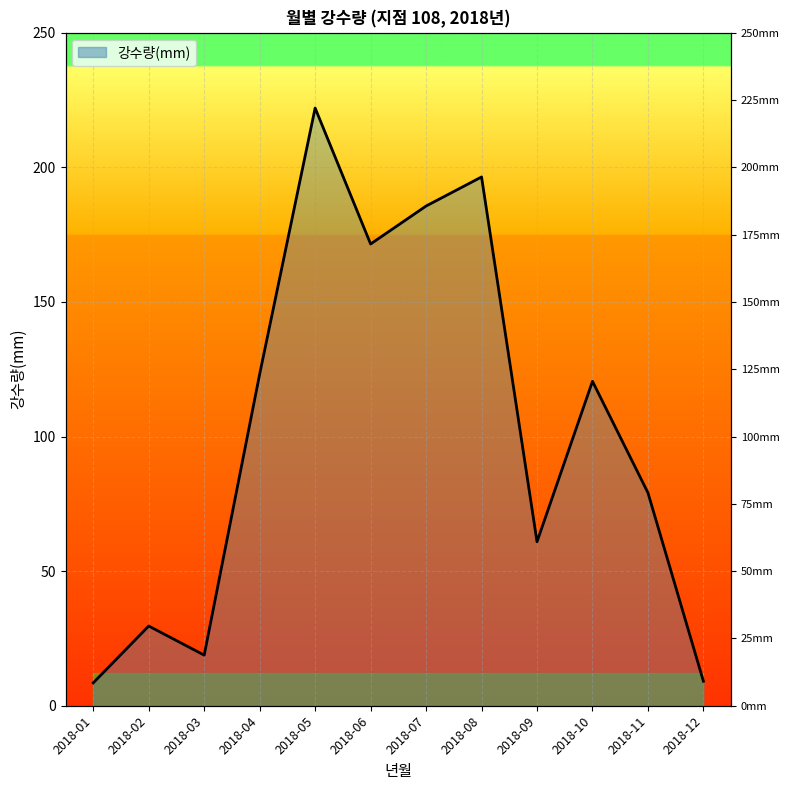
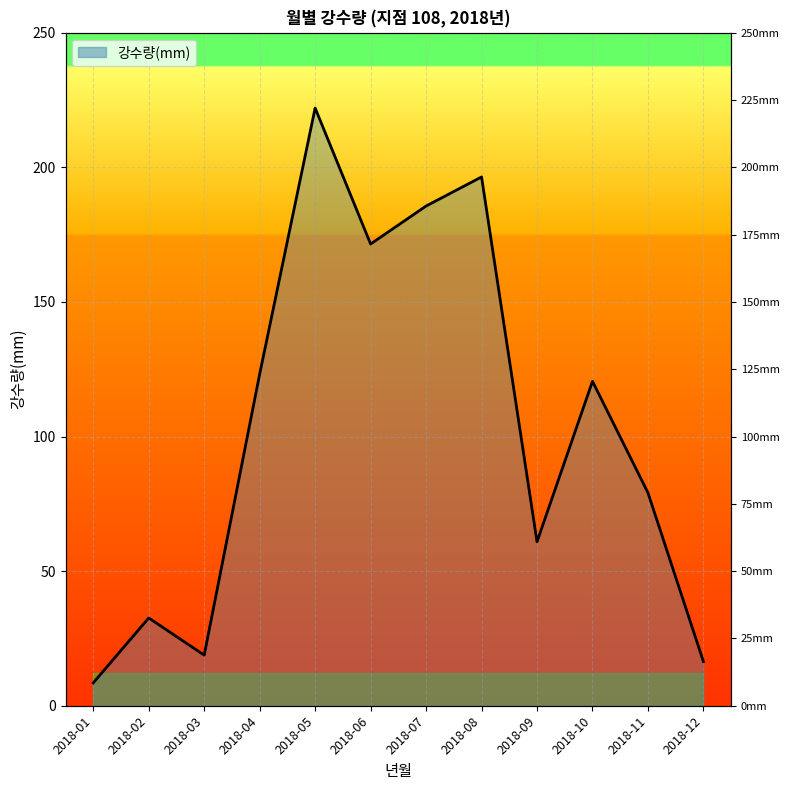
강수량(mm), 2018-02: 30 -> 33
강수량(mm), 2018-12: 9 -> 16
